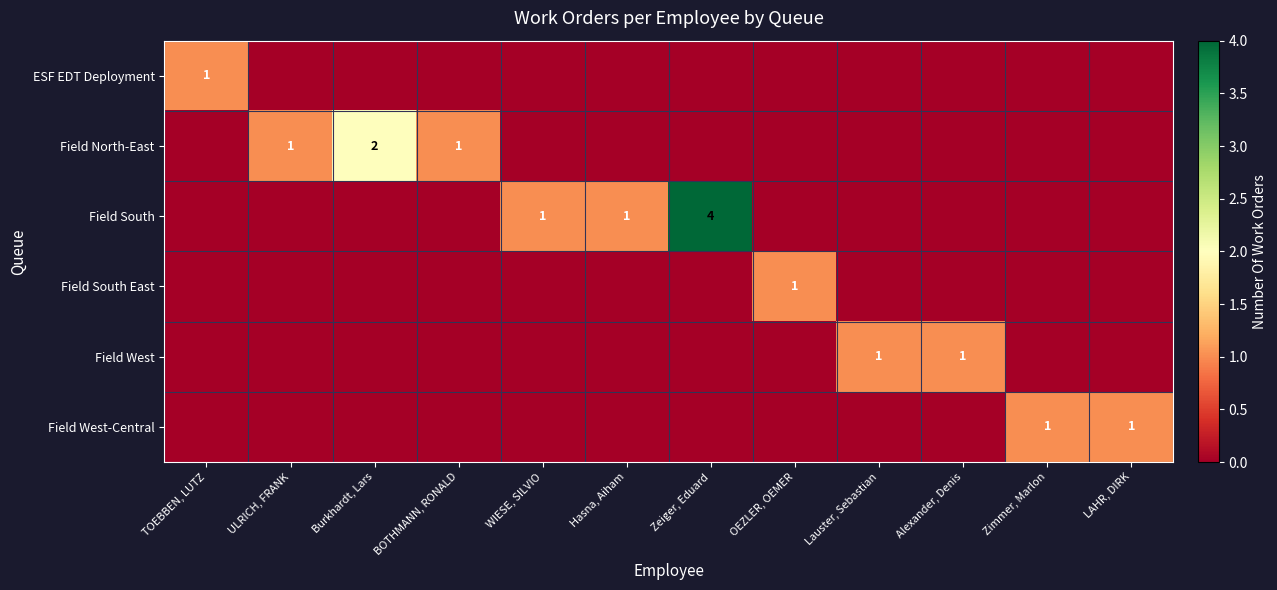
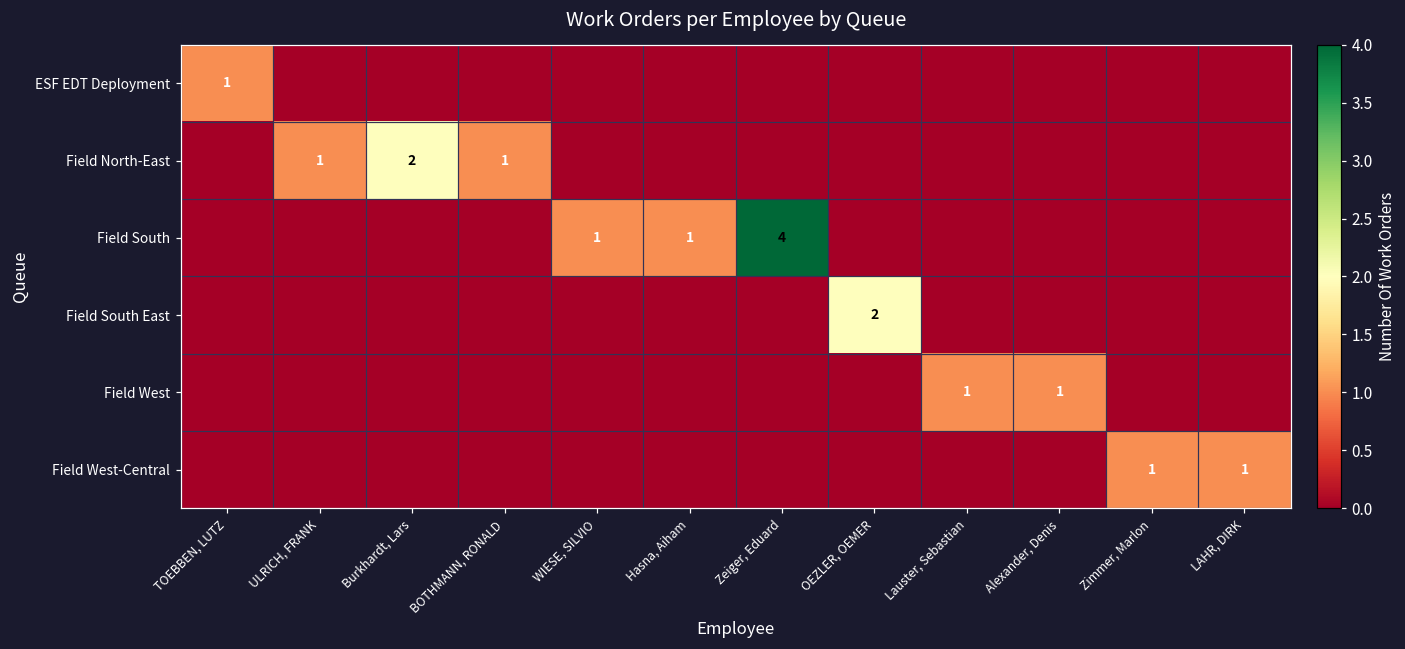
Field South East, OEZLER, OEMER: 1 -> 2
